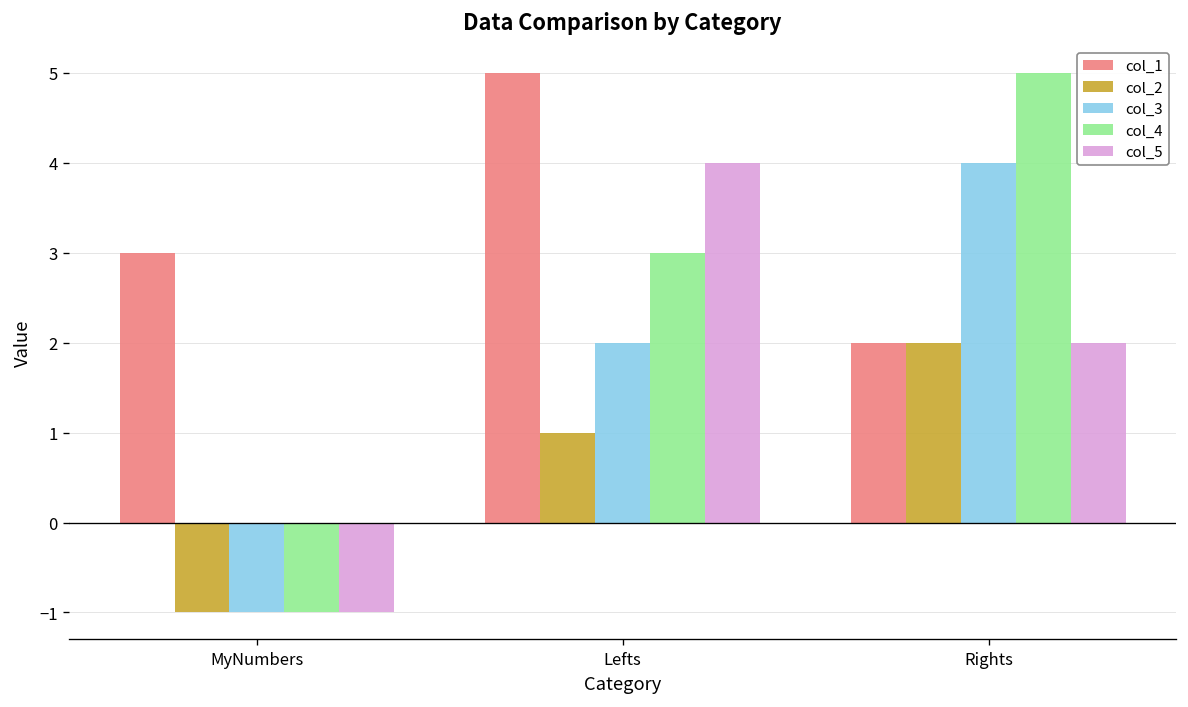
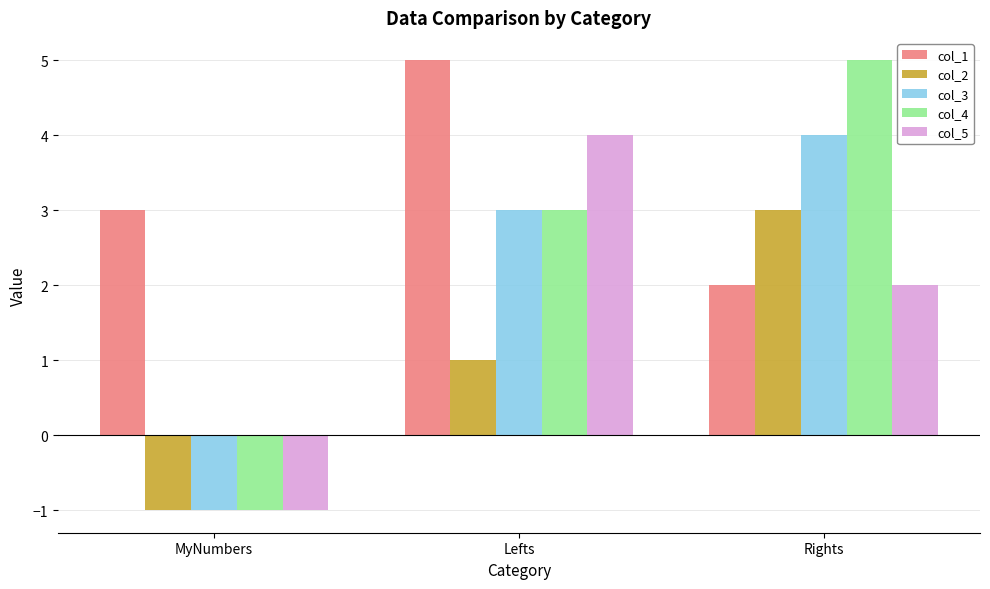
col_3, Lefts: 2 -> 3
col_2, Rights: 2 -> 3
